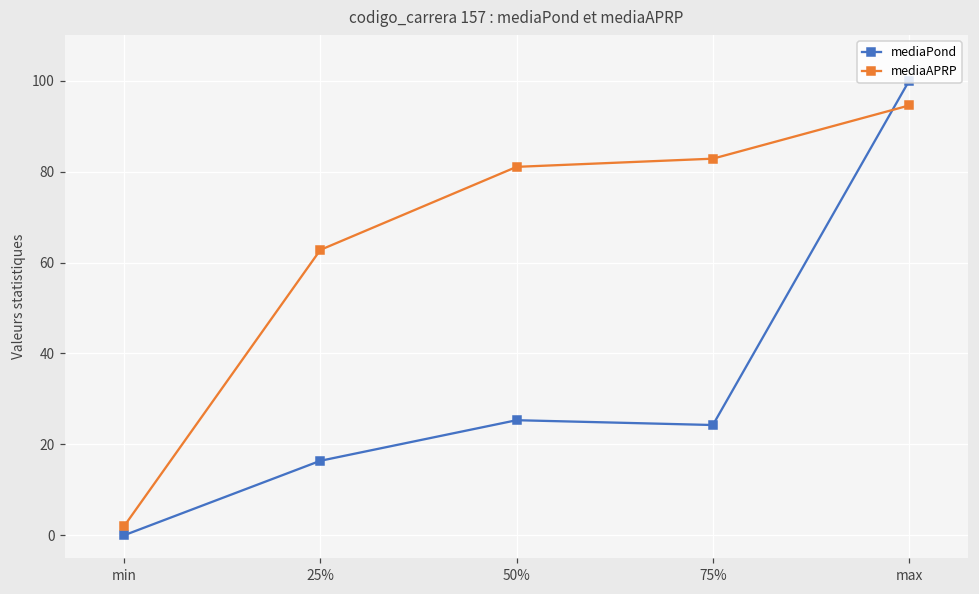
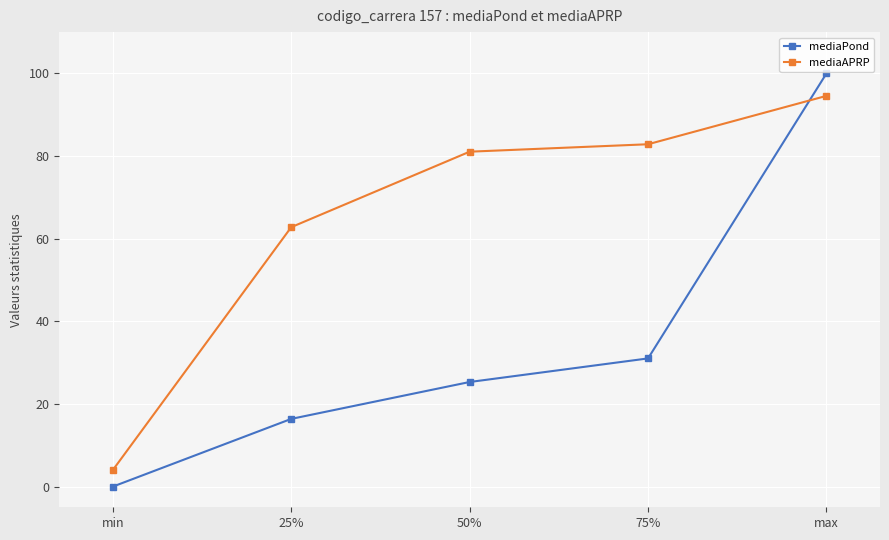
mediaAPRP, min: 2 -> 4
mediaPond, 75%: 24 -> 31
